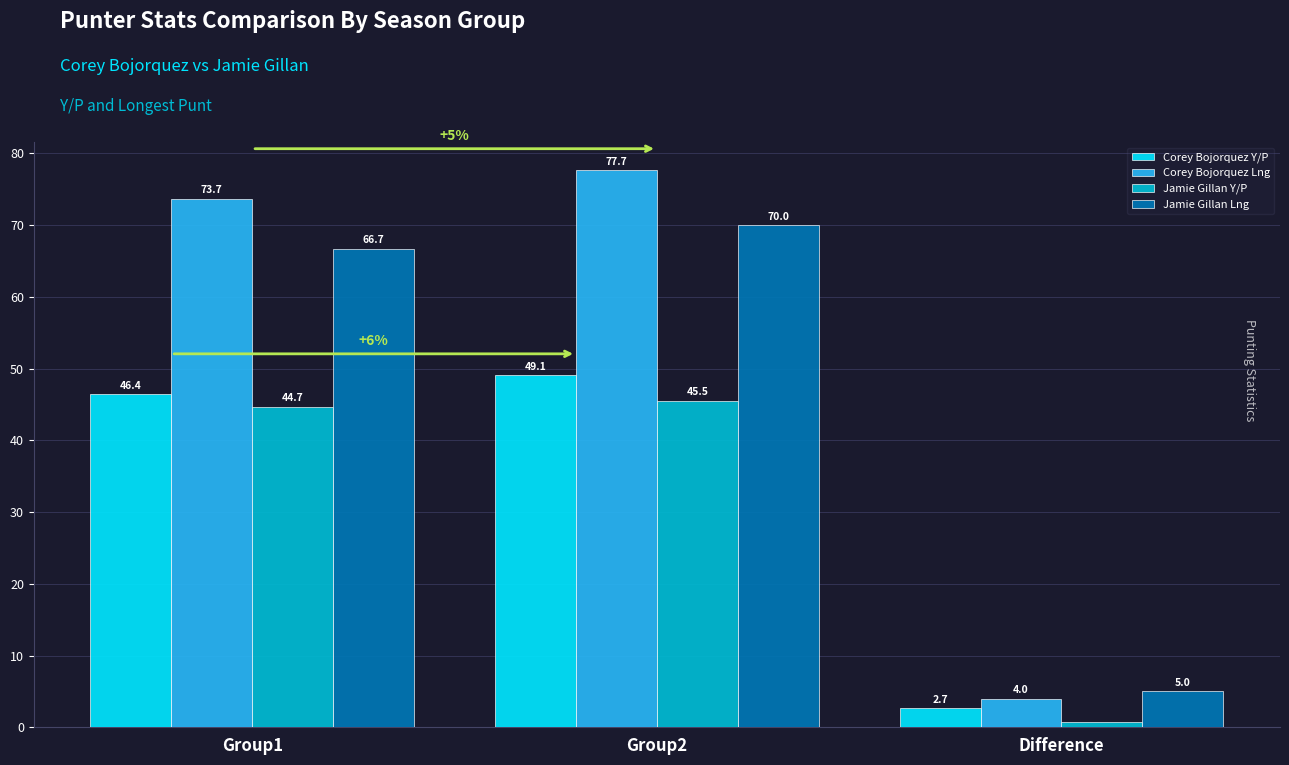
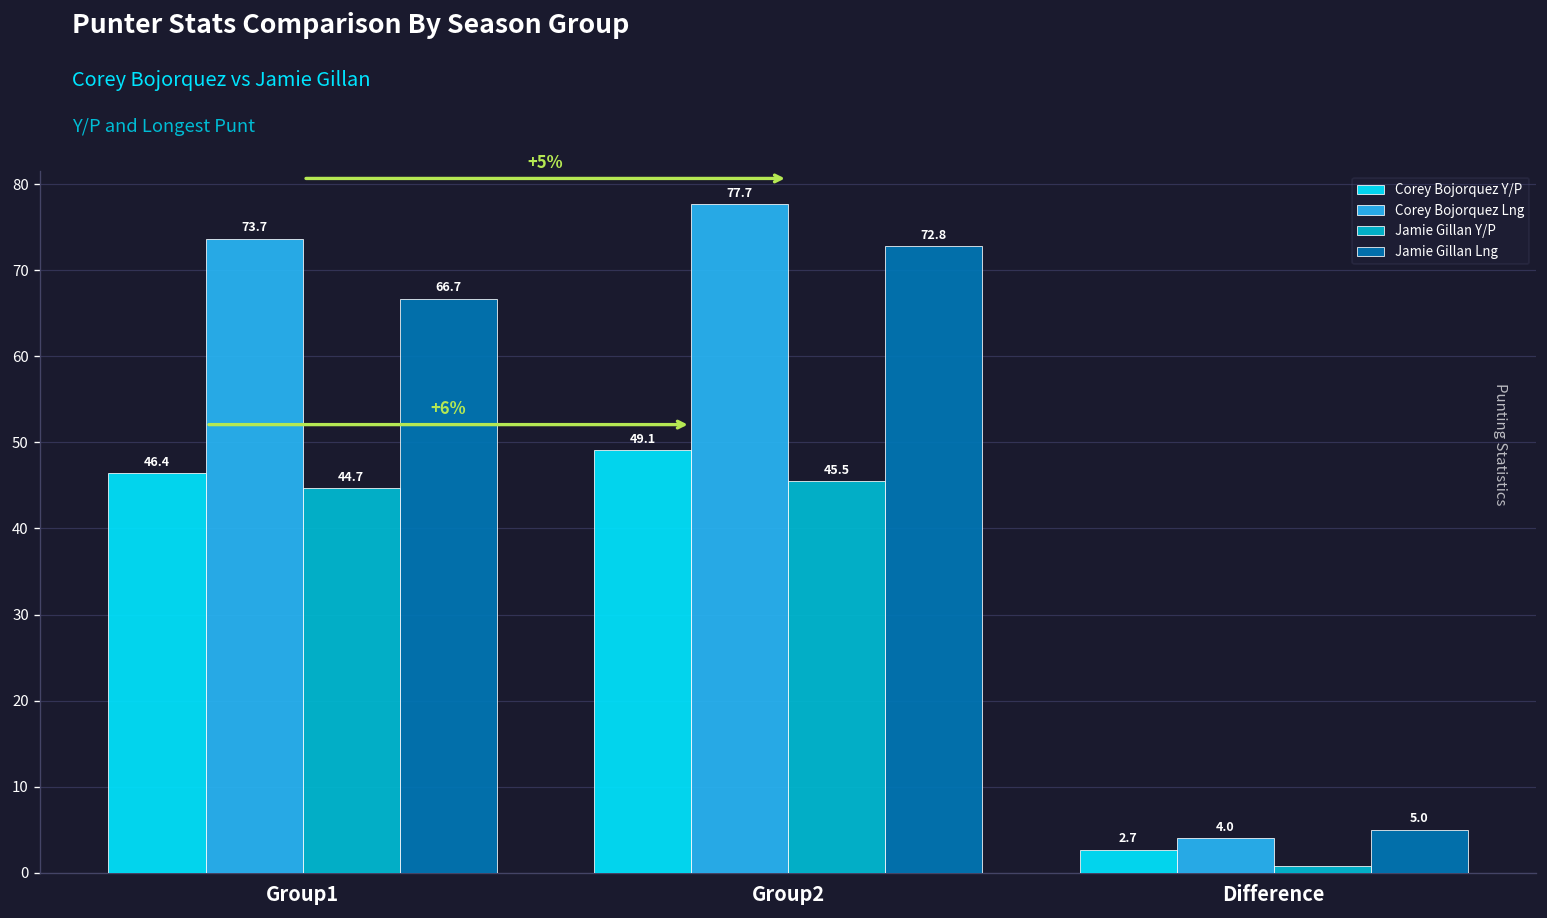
Jamie Gillan Lng, Group2: 70.0 -> 72.8
